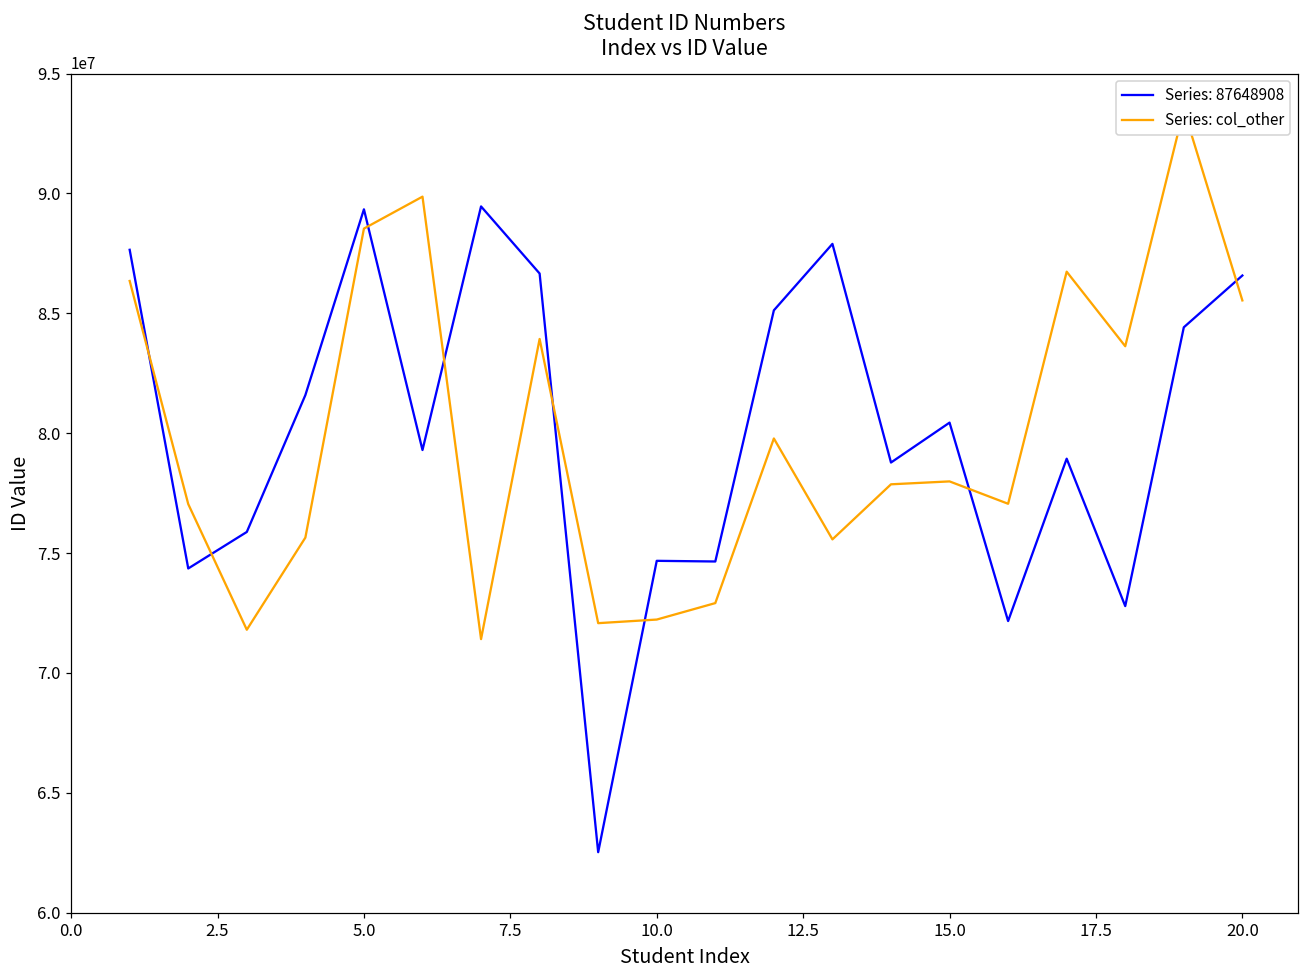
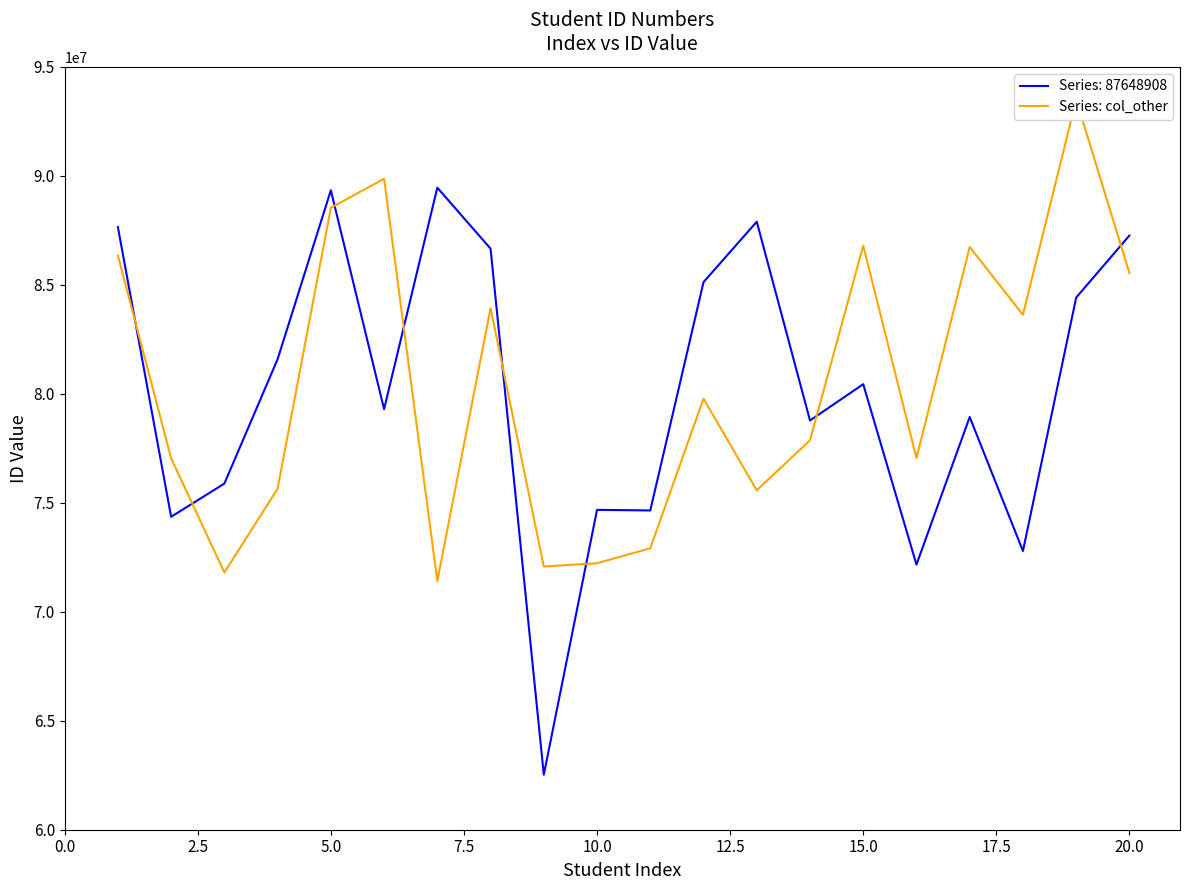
Series: col_other, 15.0: 78000000 -> 86800000
Series: 87648908, 20.0: 86600000 -> 87300000
